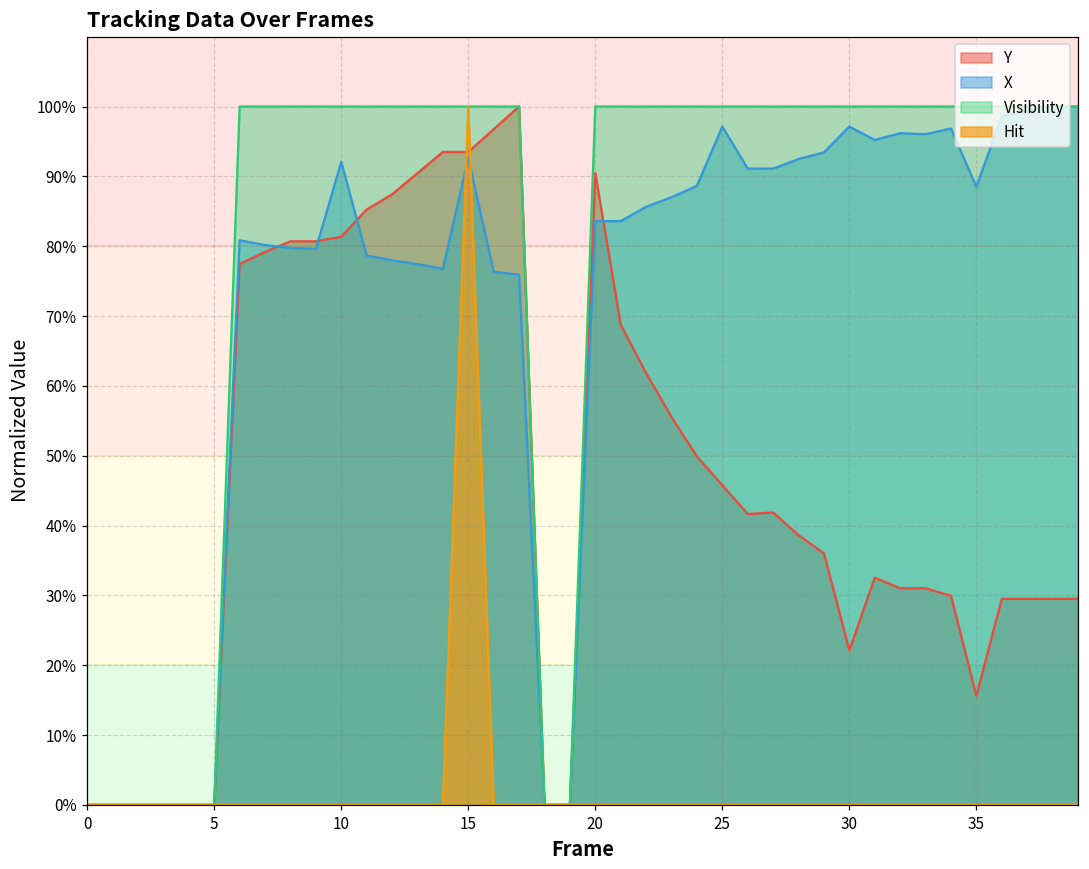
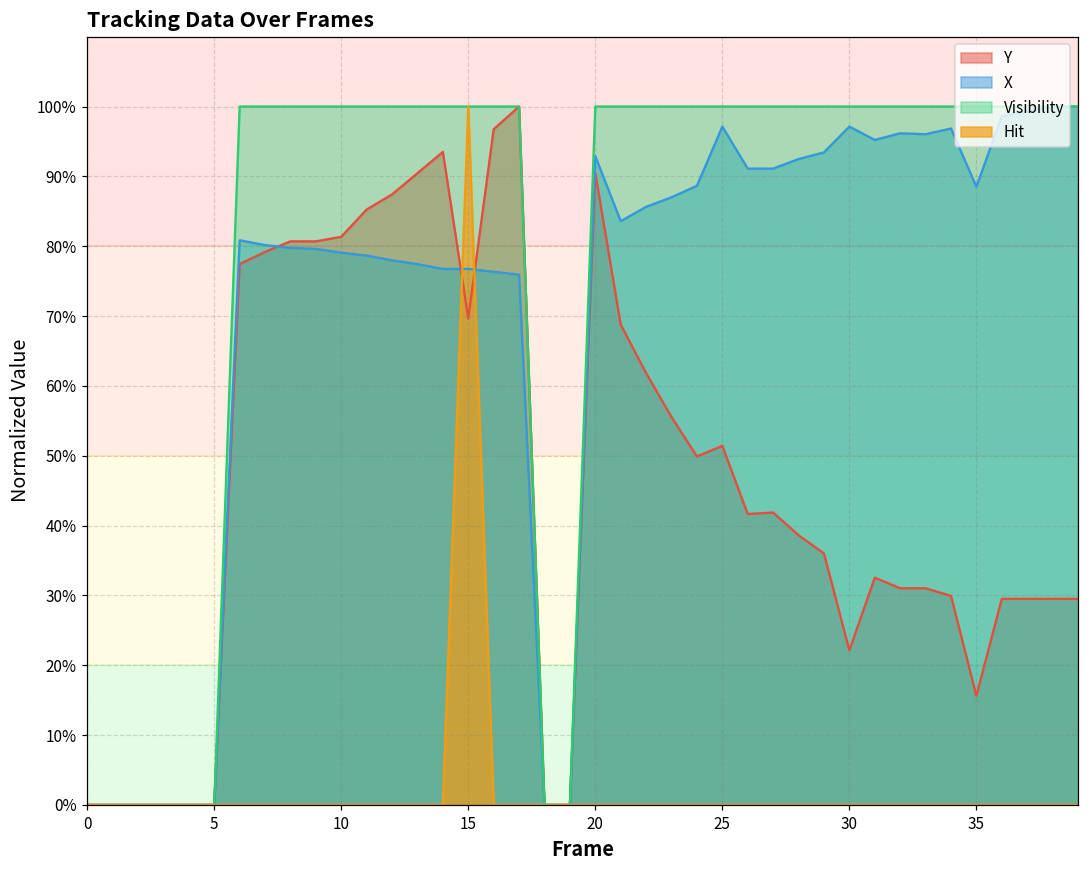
X, 10: 92% -> 79%
Y, 15: 93% -> 70%
X, 15: 93% -> 77%
X, 20: 84% -> 93%
Y, 25: 46% -> 51%
